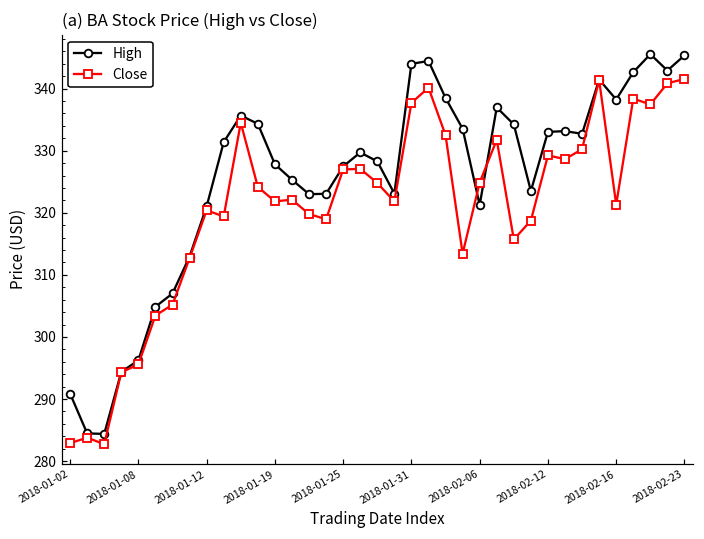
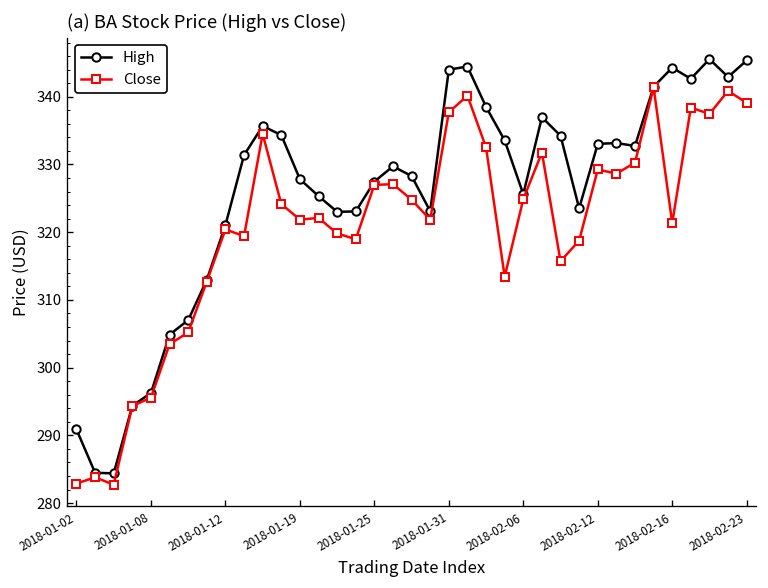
High, 2018-02-06: 321 -> 326
High, 2018-02-16: 338 -> 344
Close, 2018-02-23: 342 -> 339
